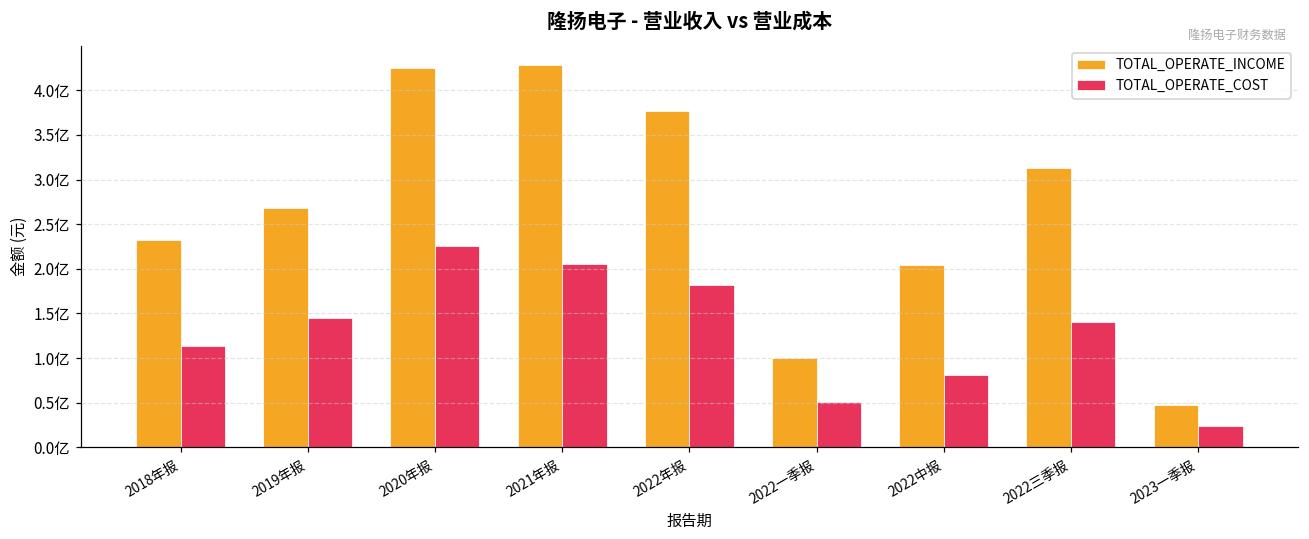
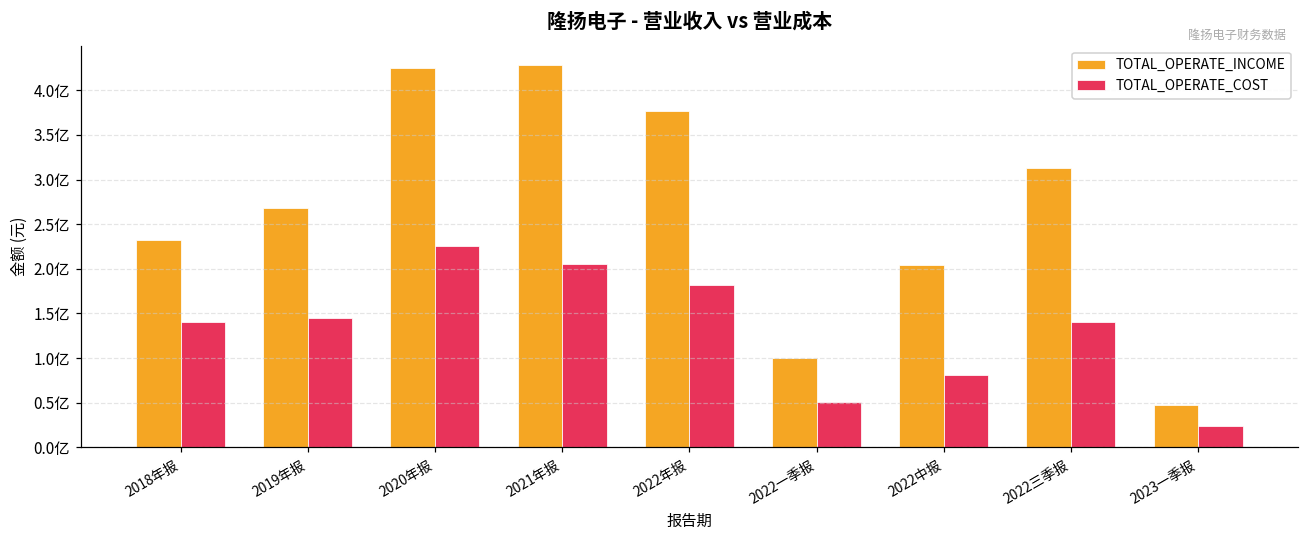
TOTAL_OPERATE_COST, 2018年报: 1.1亿 -> 1.4亿
